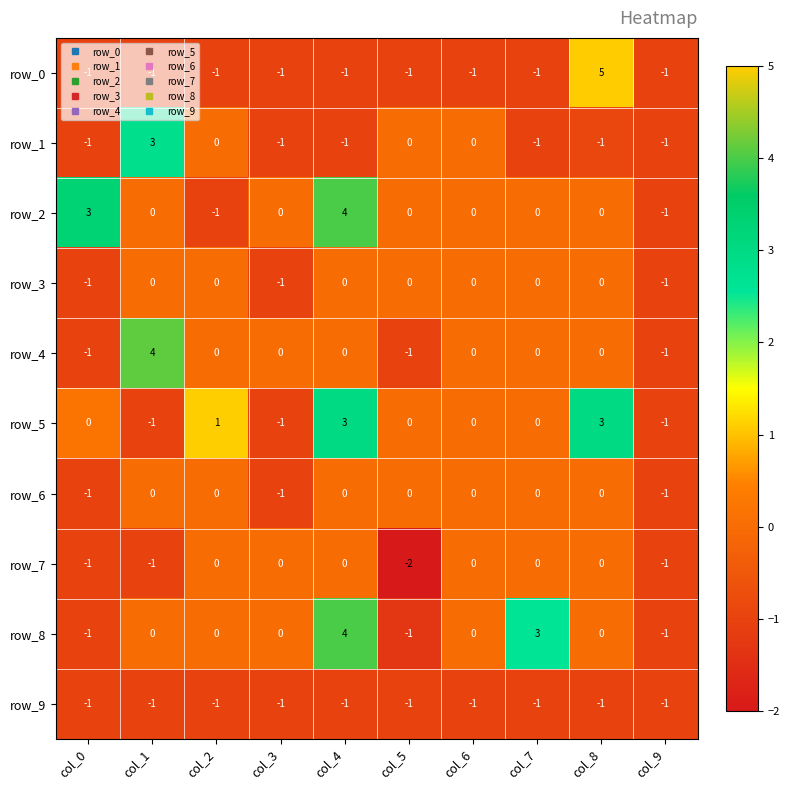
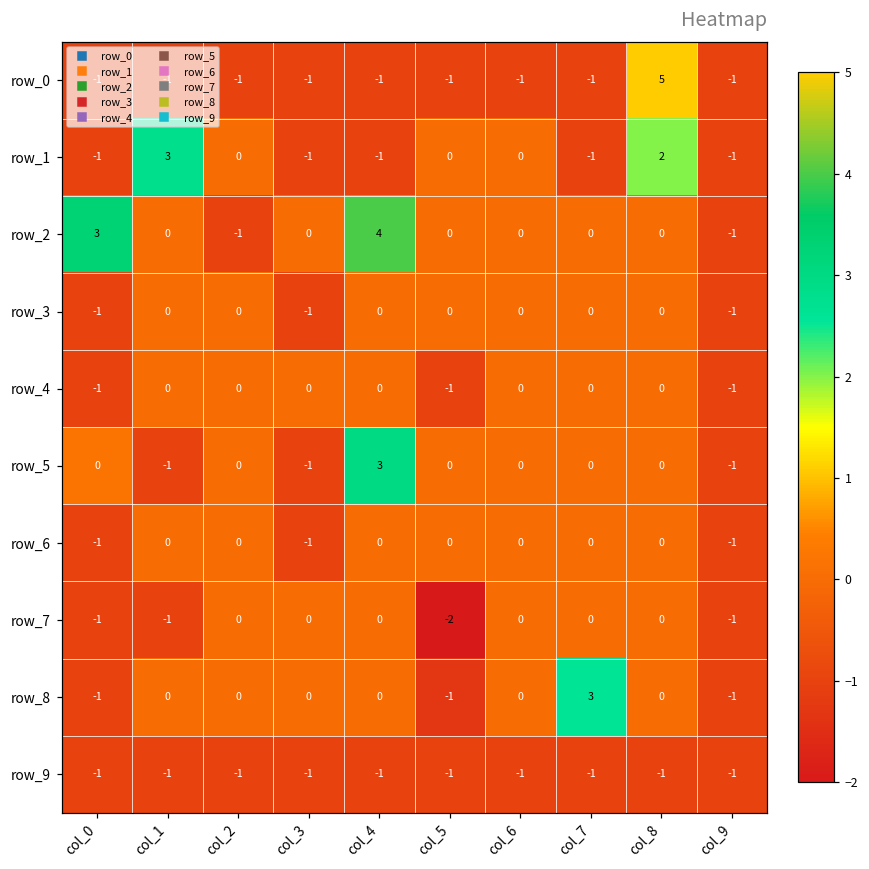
row_1, col_8: -1 -> 2
row_4, col_1: 4 -> 0
row_5, col_2: 1 -> 0
row_5, col_8: 3 -> 0
row_8, col_4: 4 -> 0
